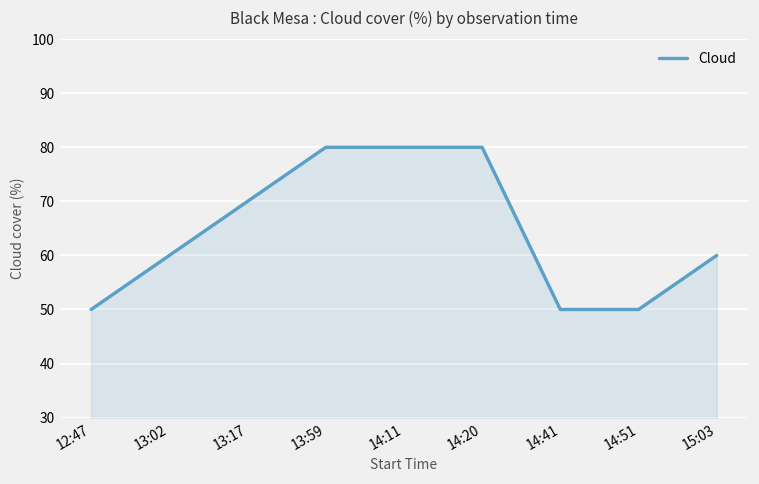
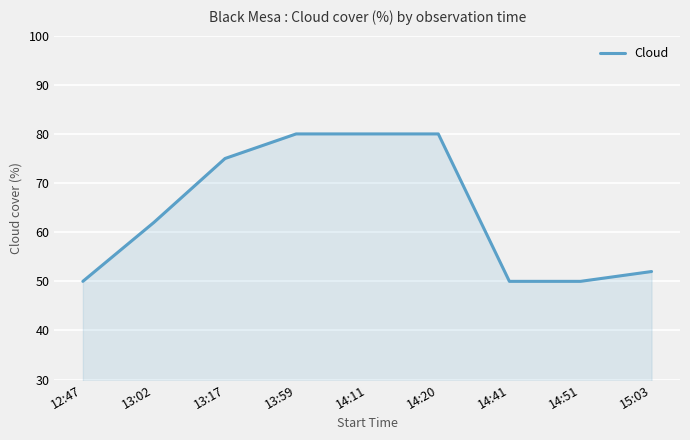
13:02: 60 -> 62
13:17: 70 -> 75
15:03: 60 -> 52
